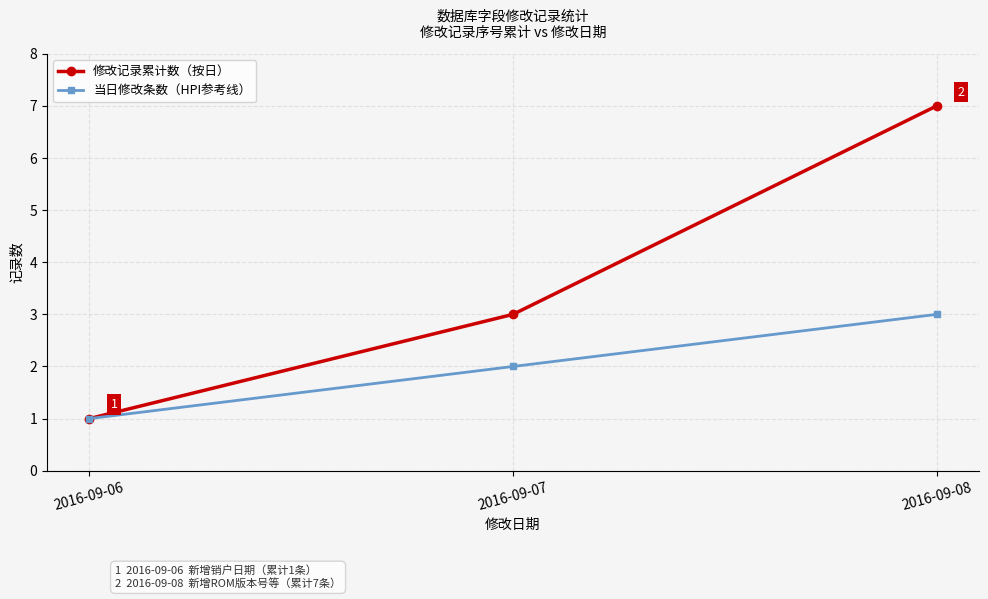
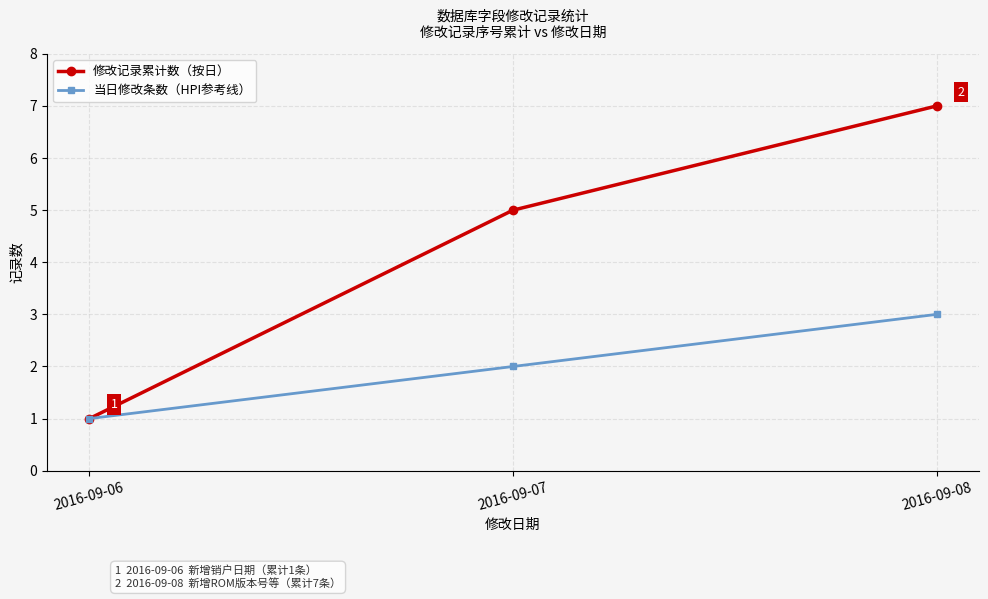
修改记录累计数（按日）, 2016-09-07: 3 -> 5
